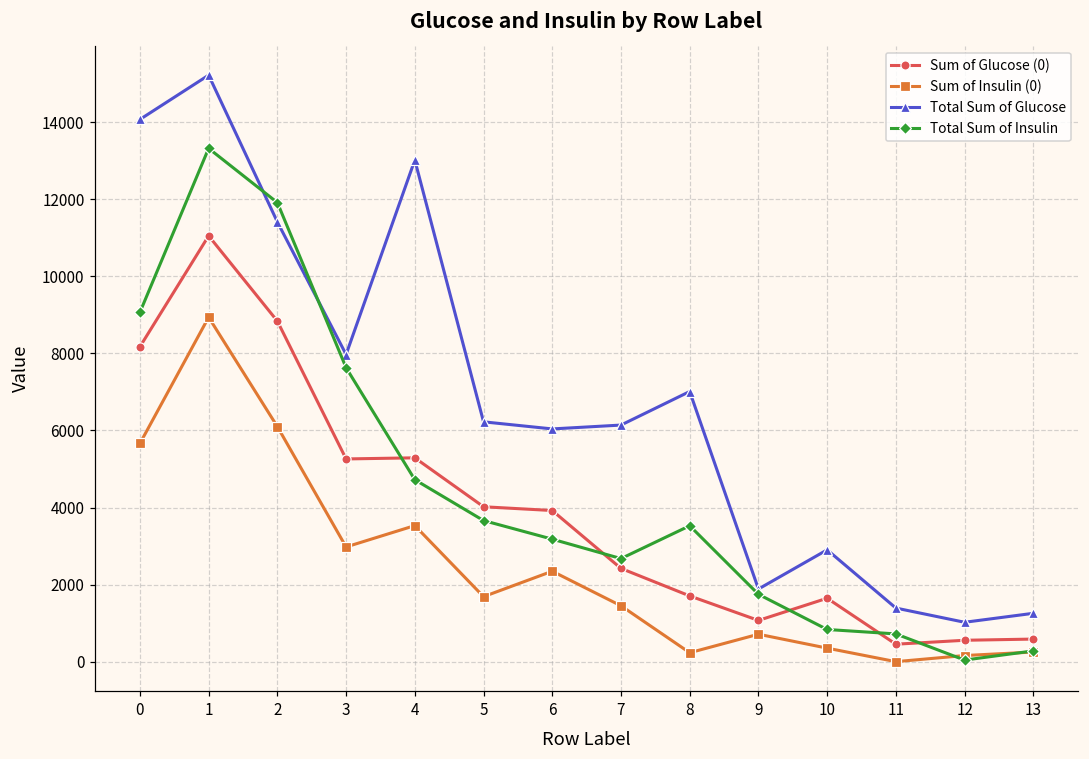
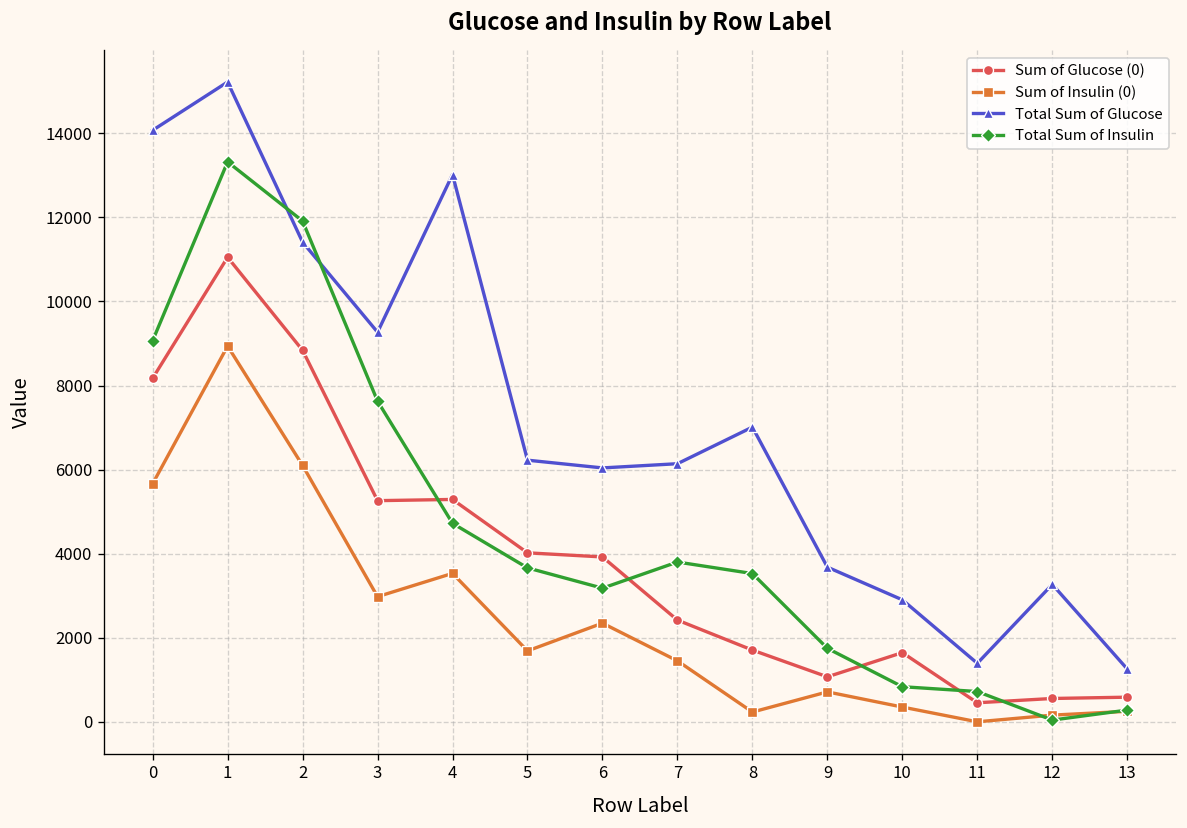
Total Sum of Glucose, 3: 8000 -> 9300
Total Sum of Insulin, 7: 2700 -> 3800
Total Sum of Glucose, 9: 1900 -> 3700
Total Sum of Glucose, 12: 1000 -> 3300
